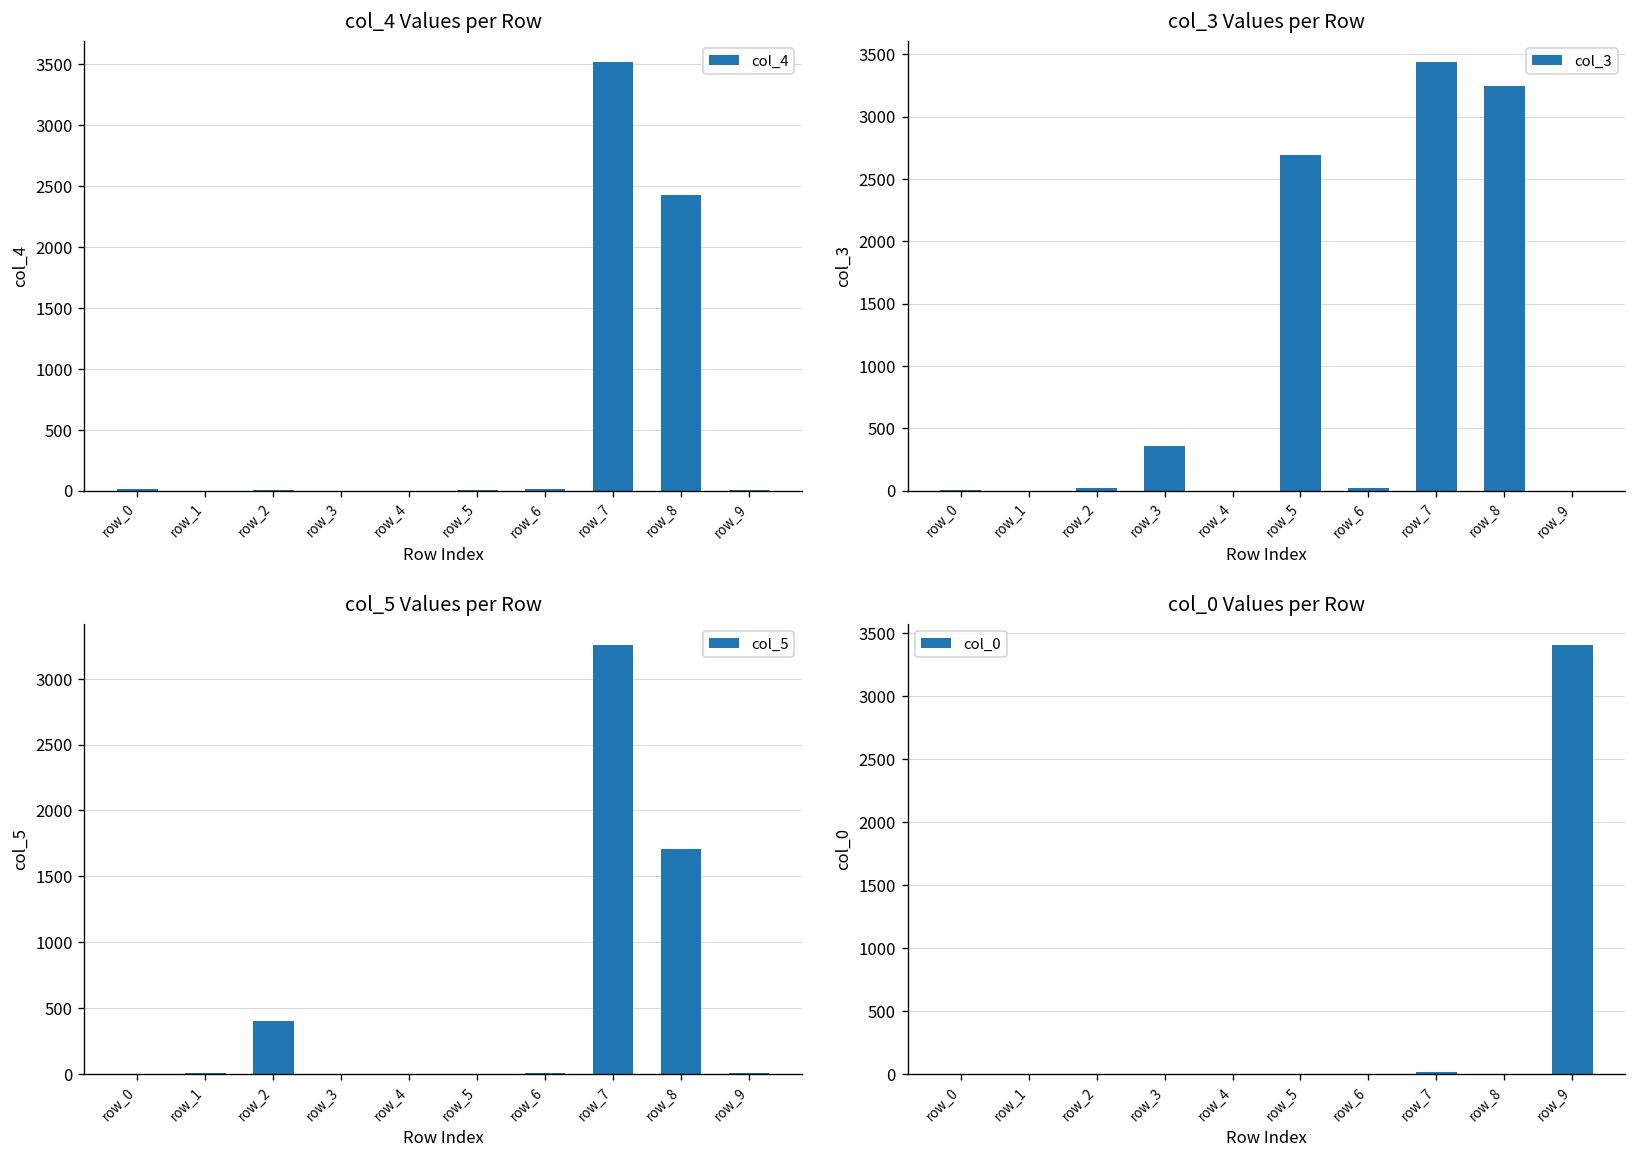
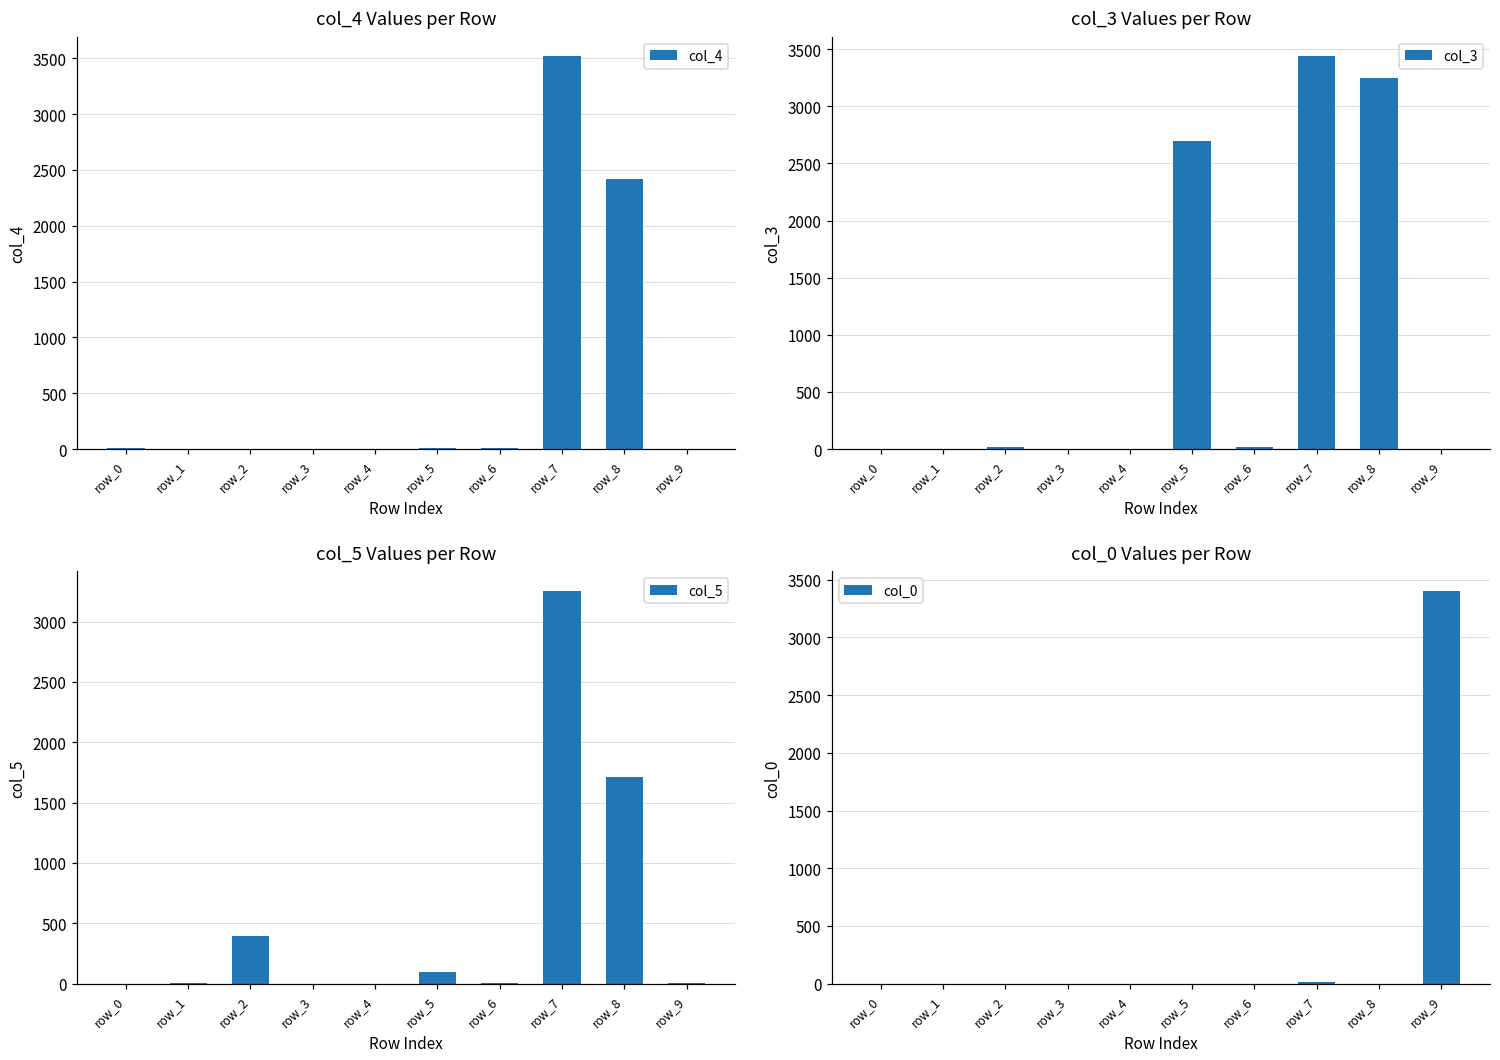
col_3 Values per Row, row_3: 350 -> 0
col_5 Values per Row, row_5: 0 -> 100
